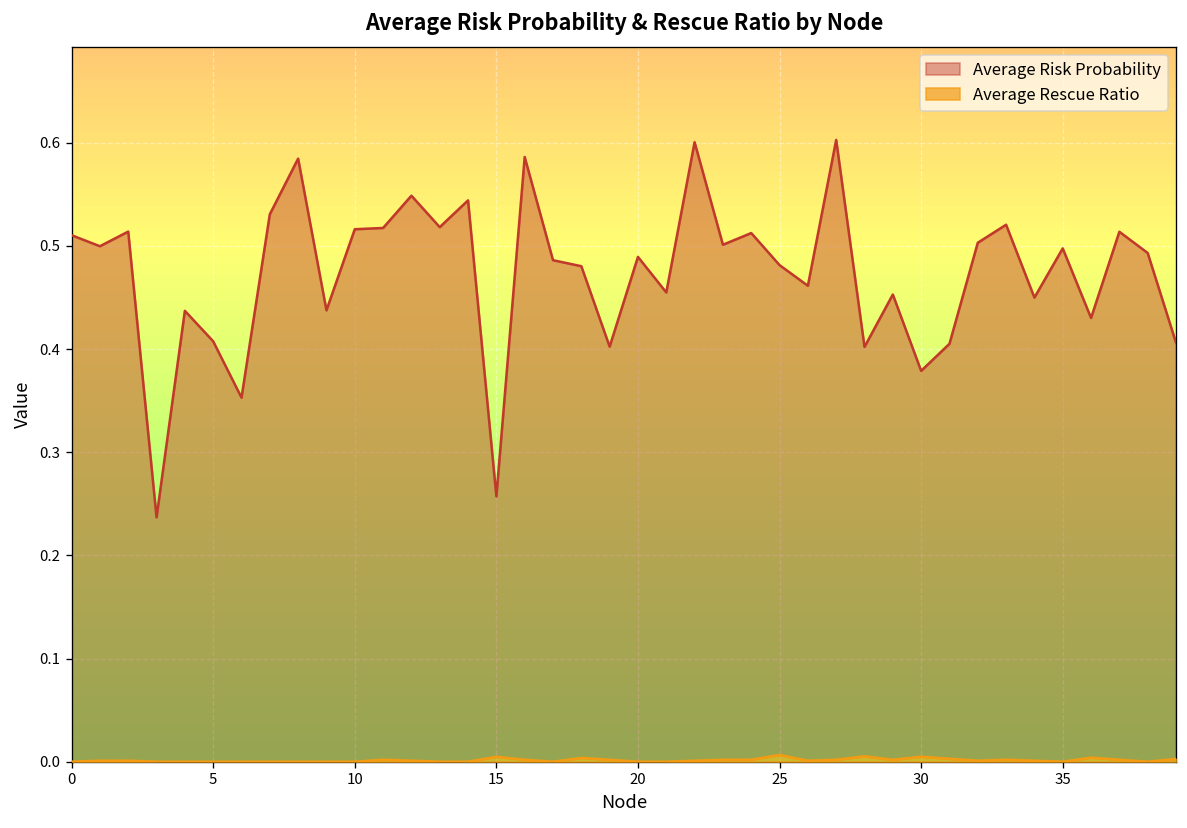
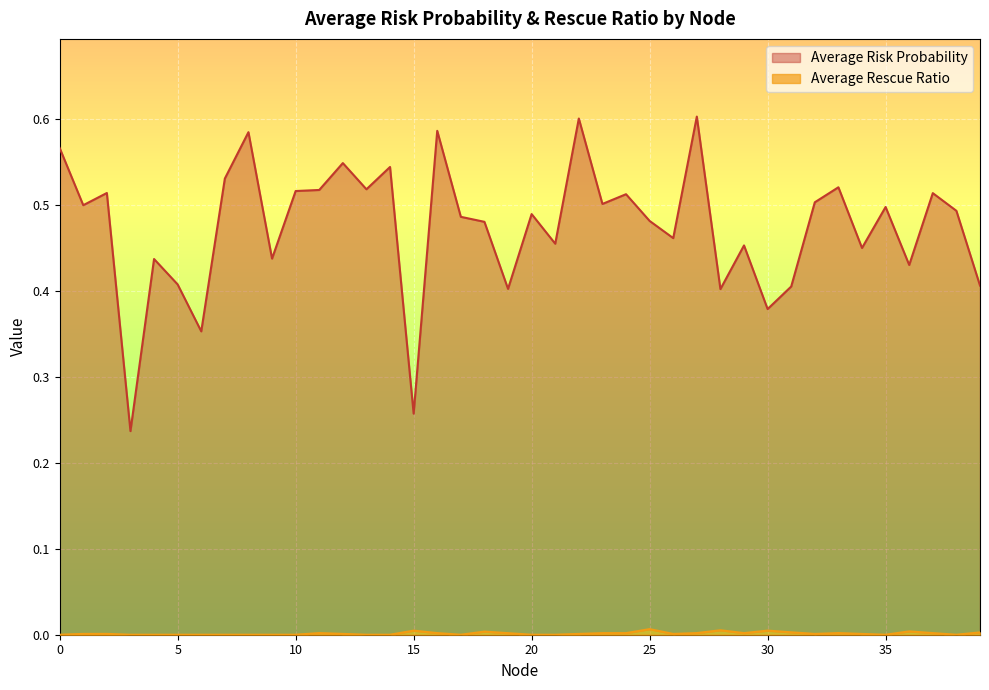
Average Risk Probability, 0: 0.51 -> 0.57
